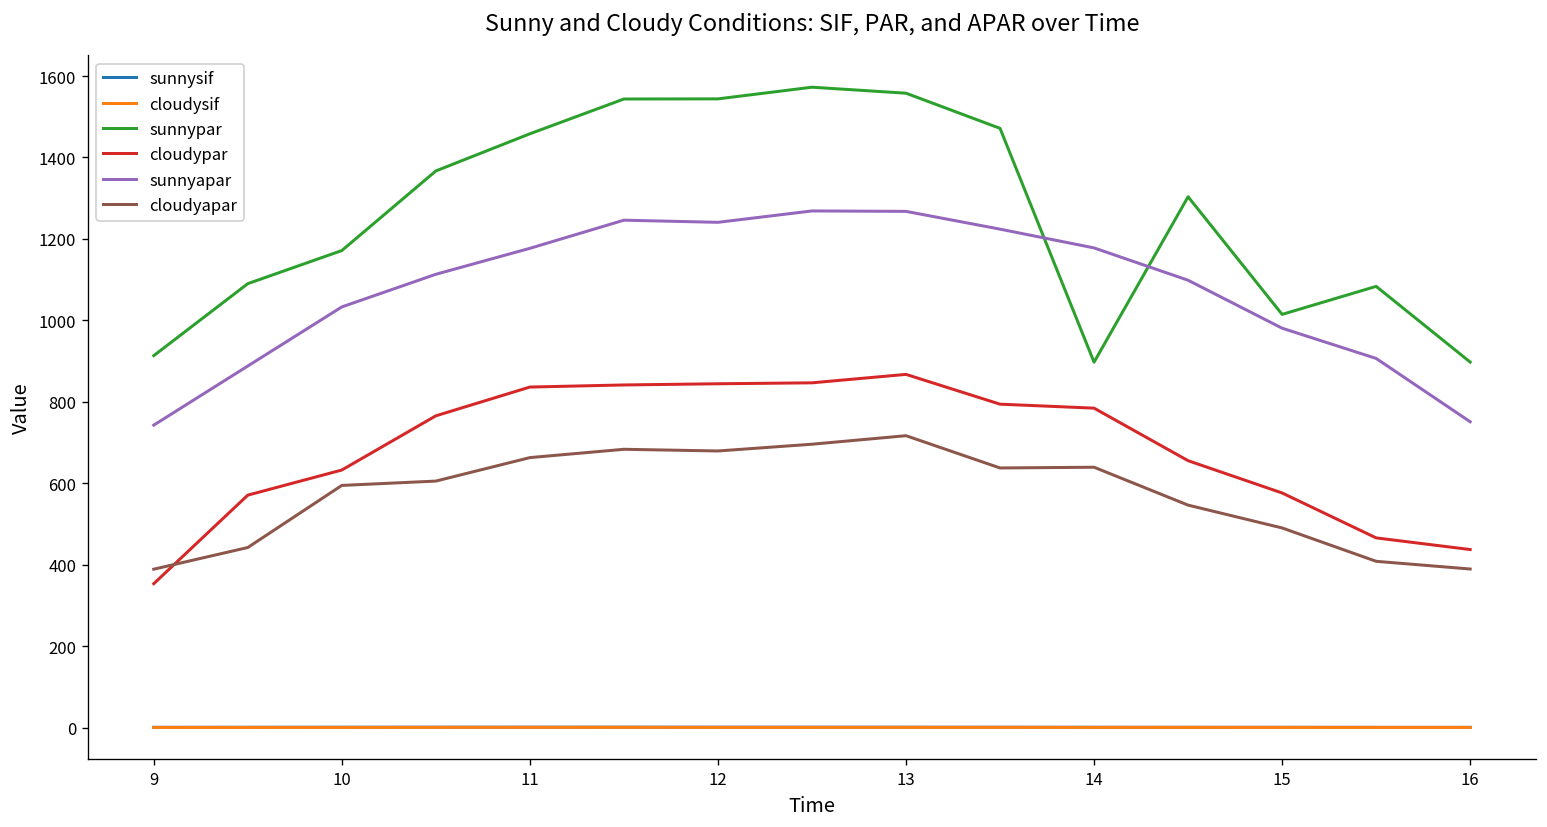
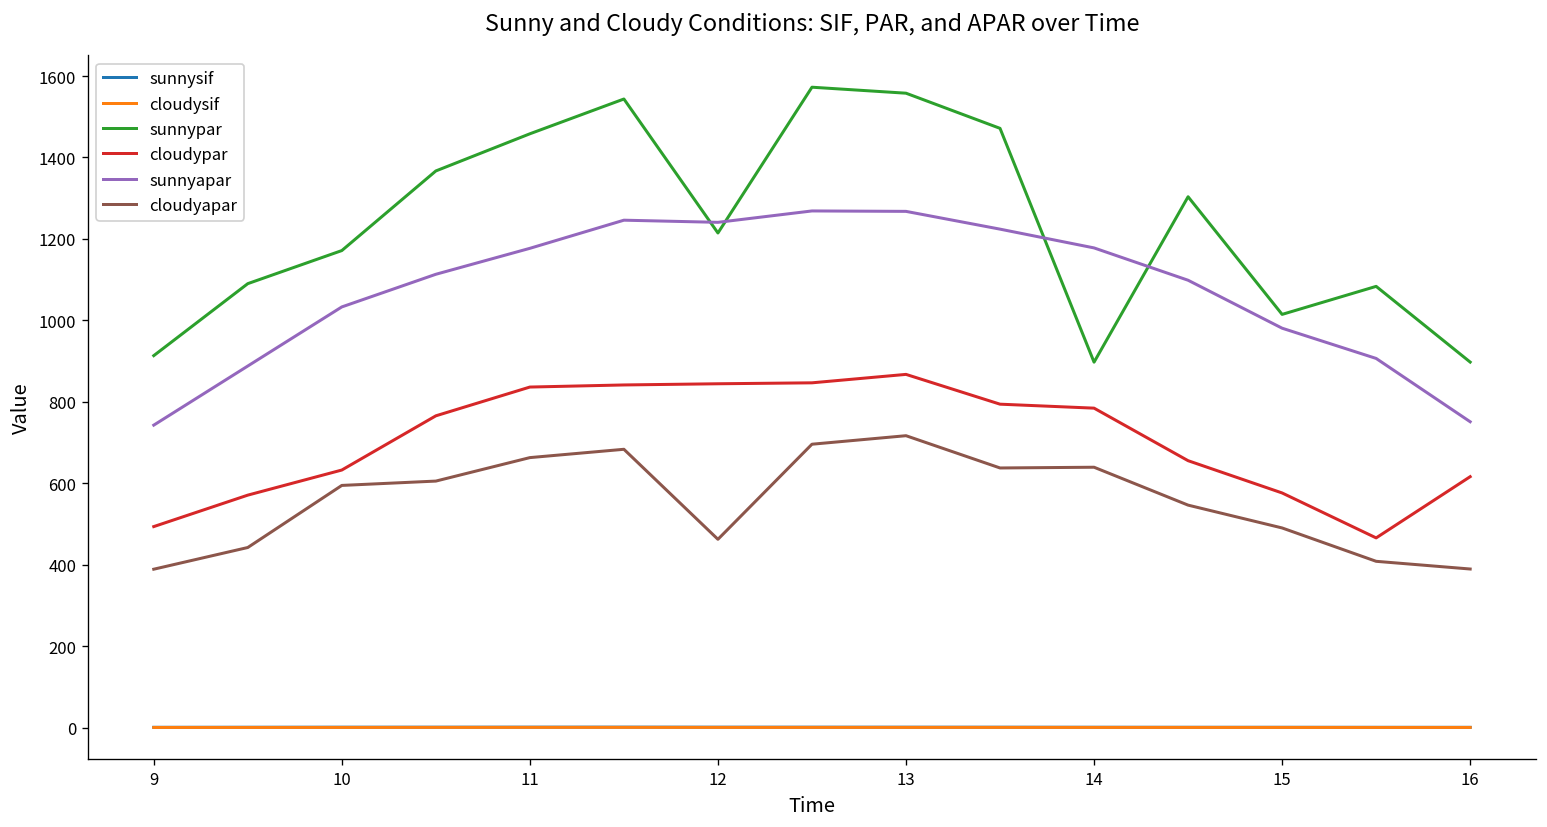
cloudypar, 9: 350 -> 490
sunnypar, 12: 1540 -> 1210
cloudyapar, 12: 680 -> 460
cloudypar, 16: 440 -> 620
